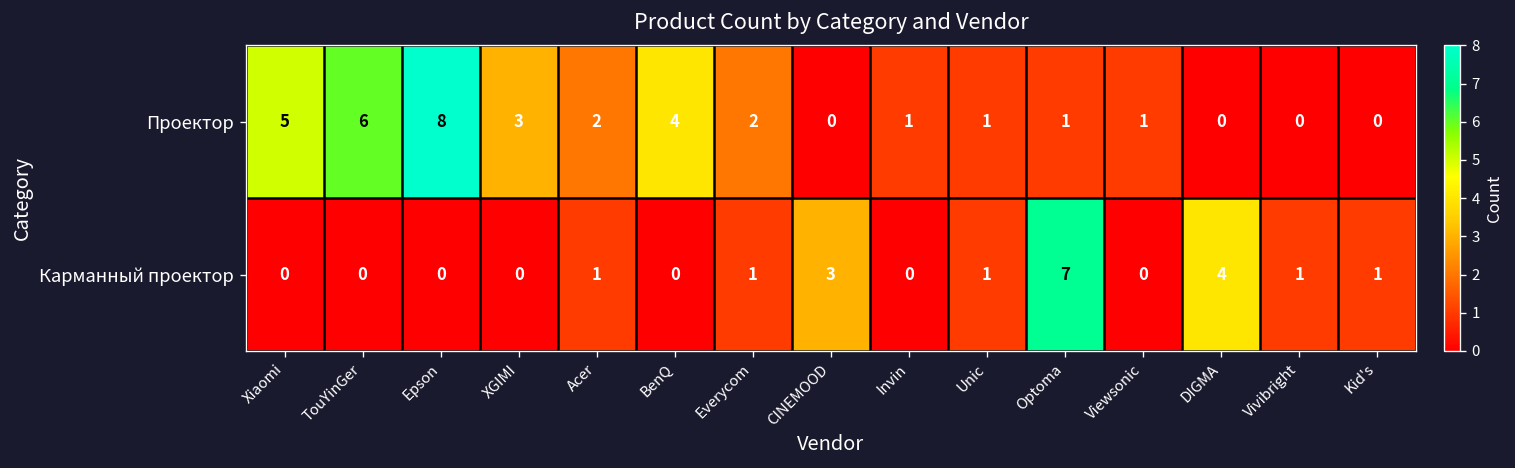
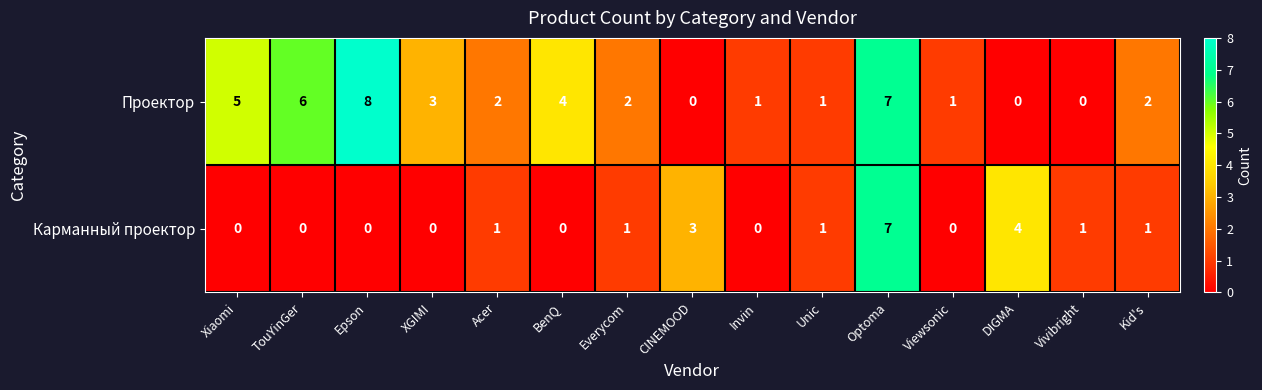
Проектор, Optoma: 1 -> 7
Проектор, Kid's: 0 -> 2
